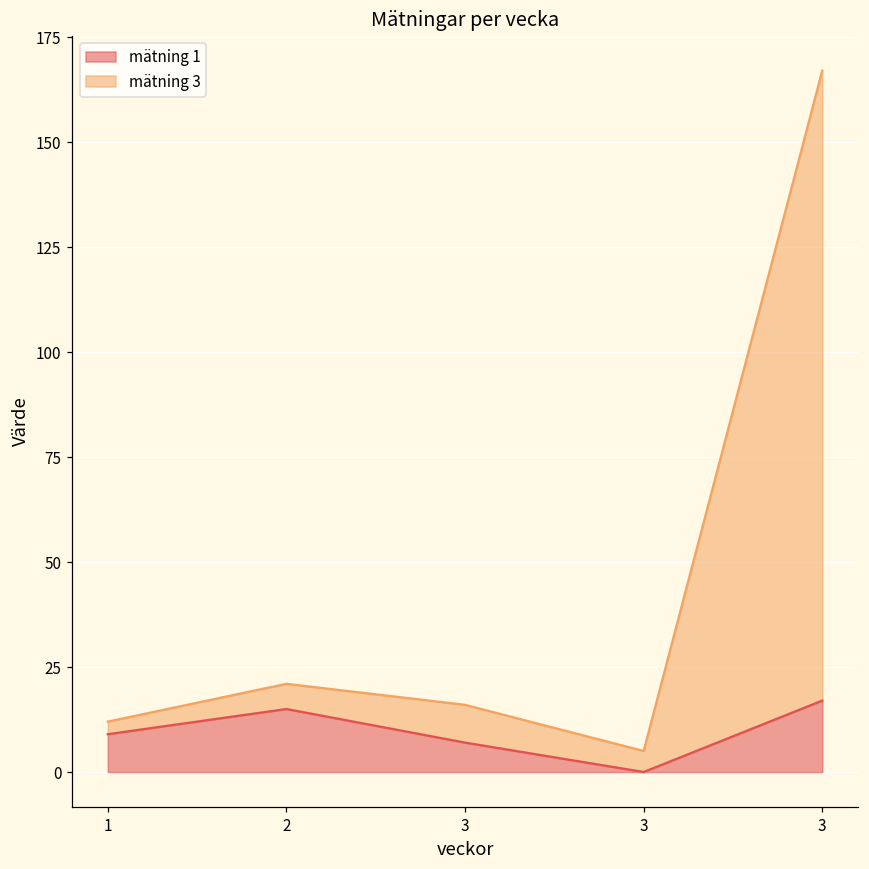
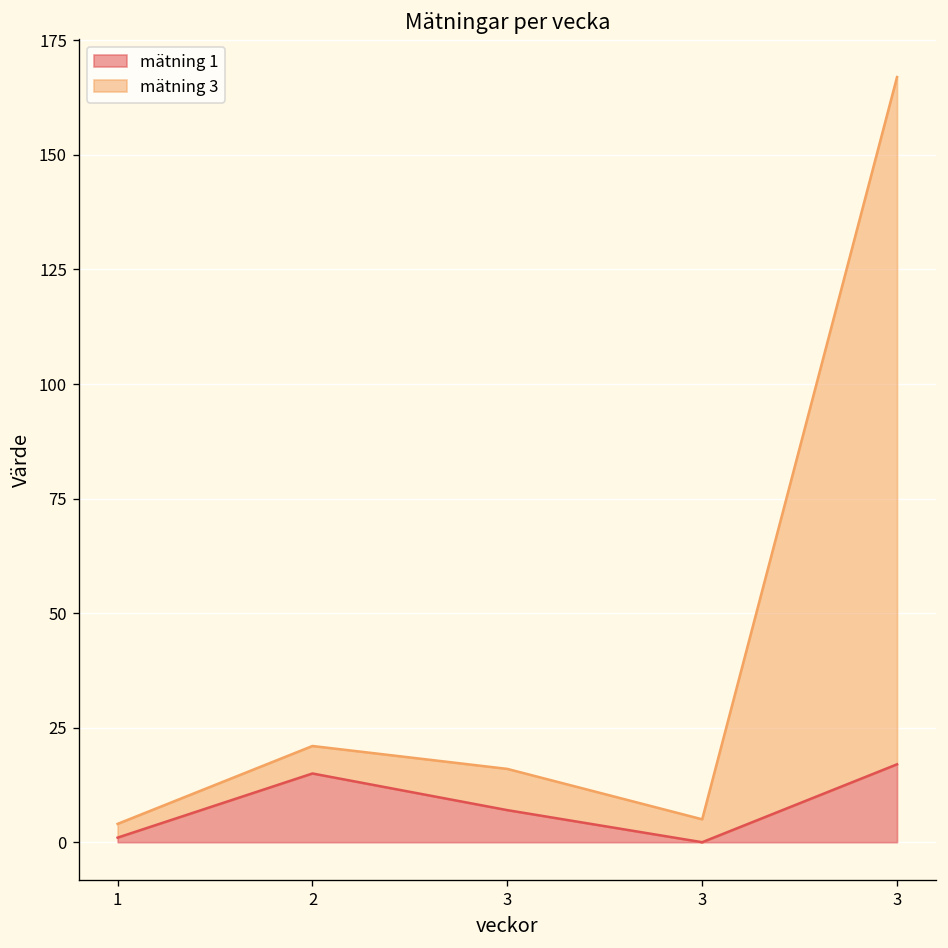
mätning 1, 1: 9 -> 1
